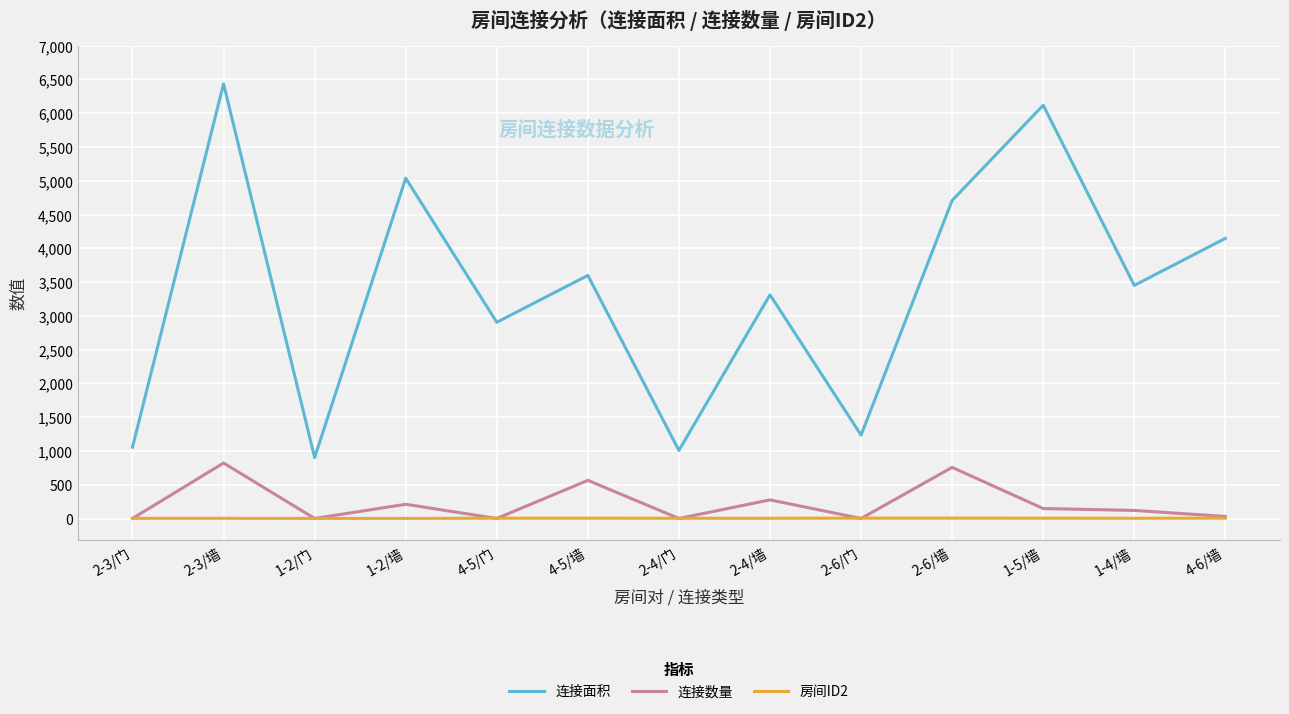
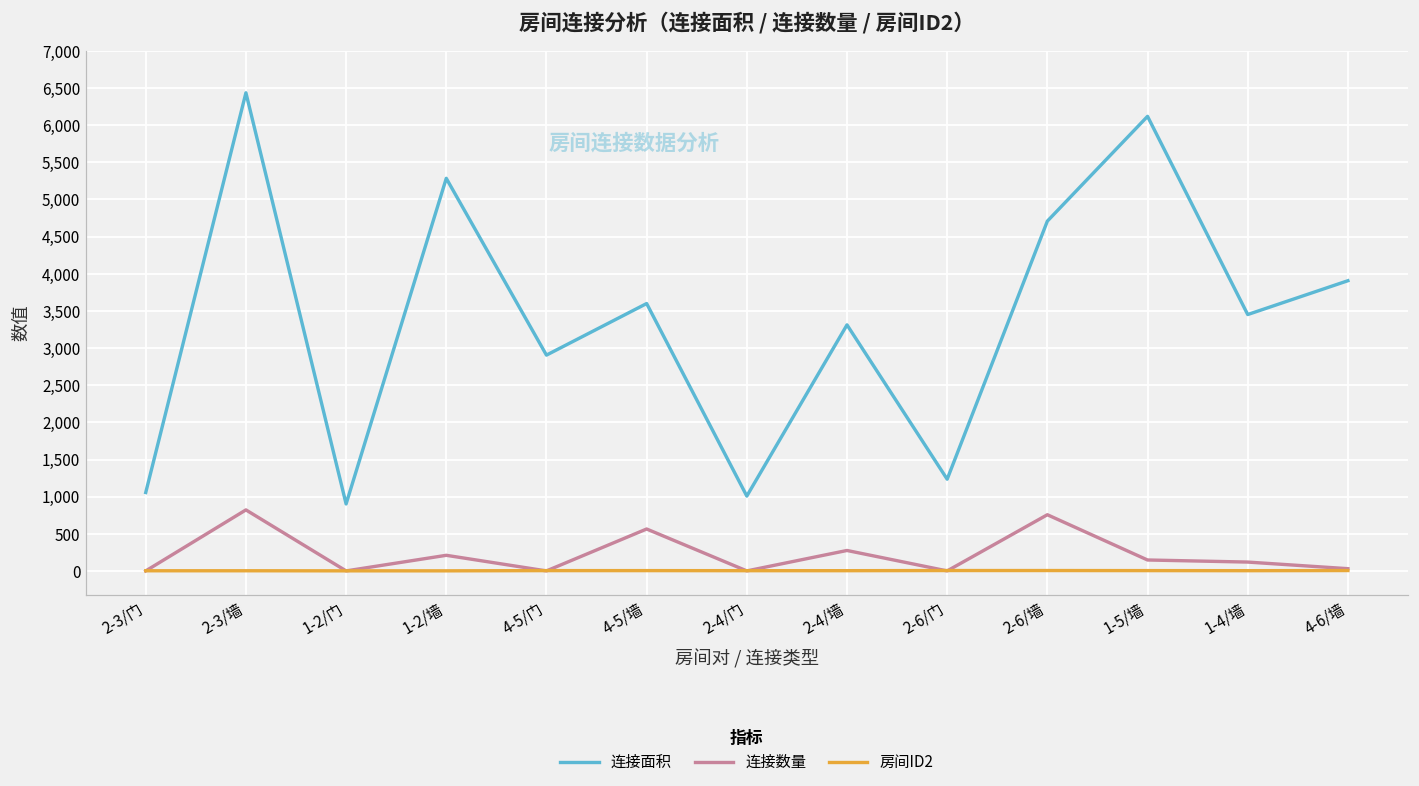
连接面积, 1-2/墙: 5,000 -> 5,300
连接面积, 4-6/墙: 4,100 -> 3,900
